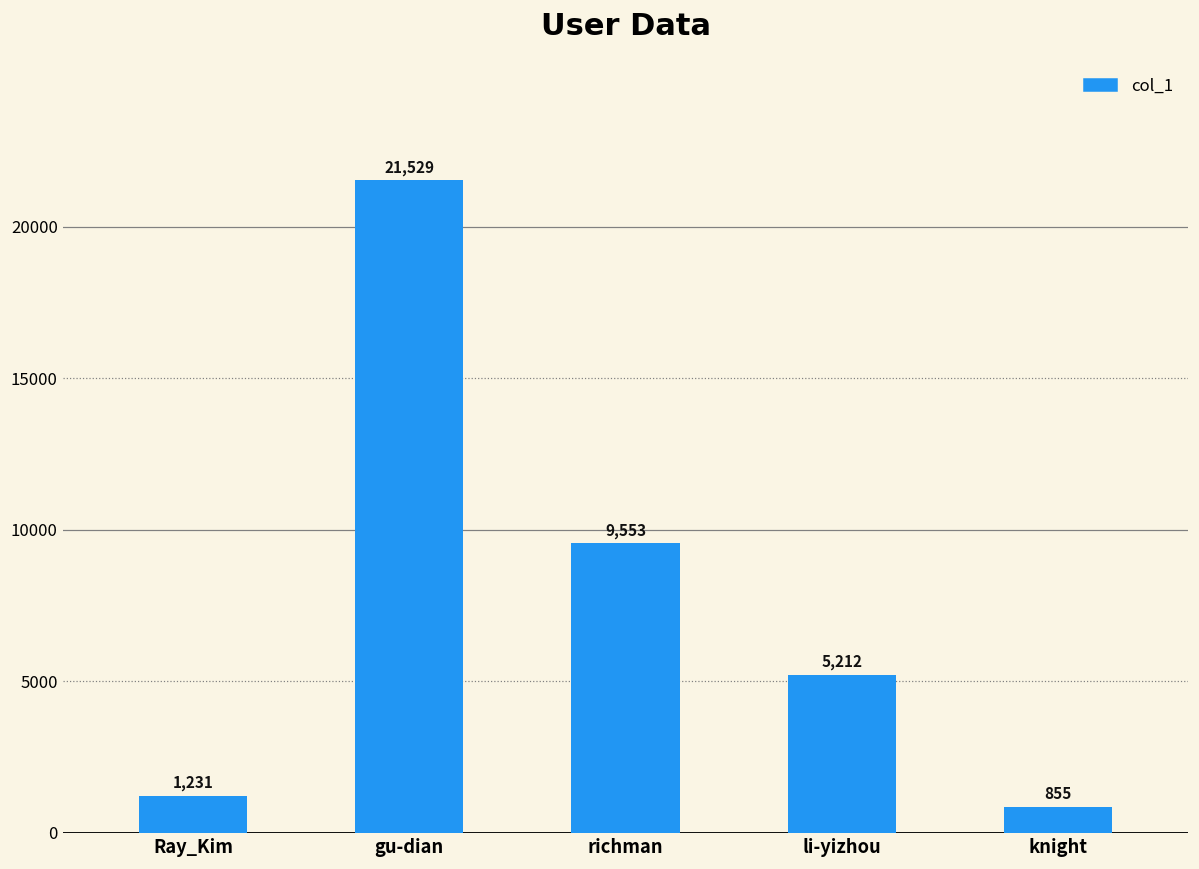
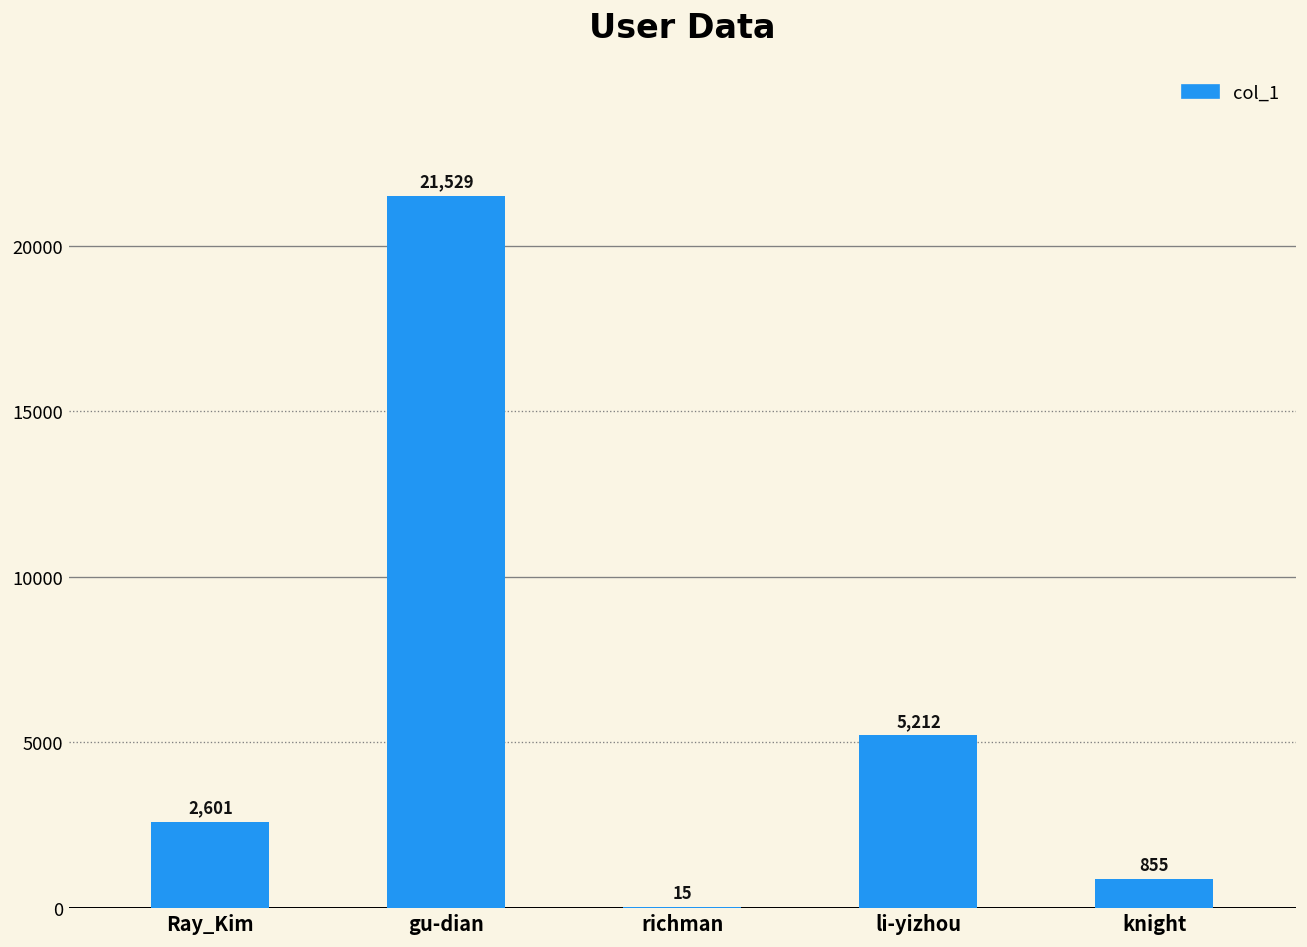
Ray_Kim: 1,231 -> 2,601
richman: 9,553 -> 15
